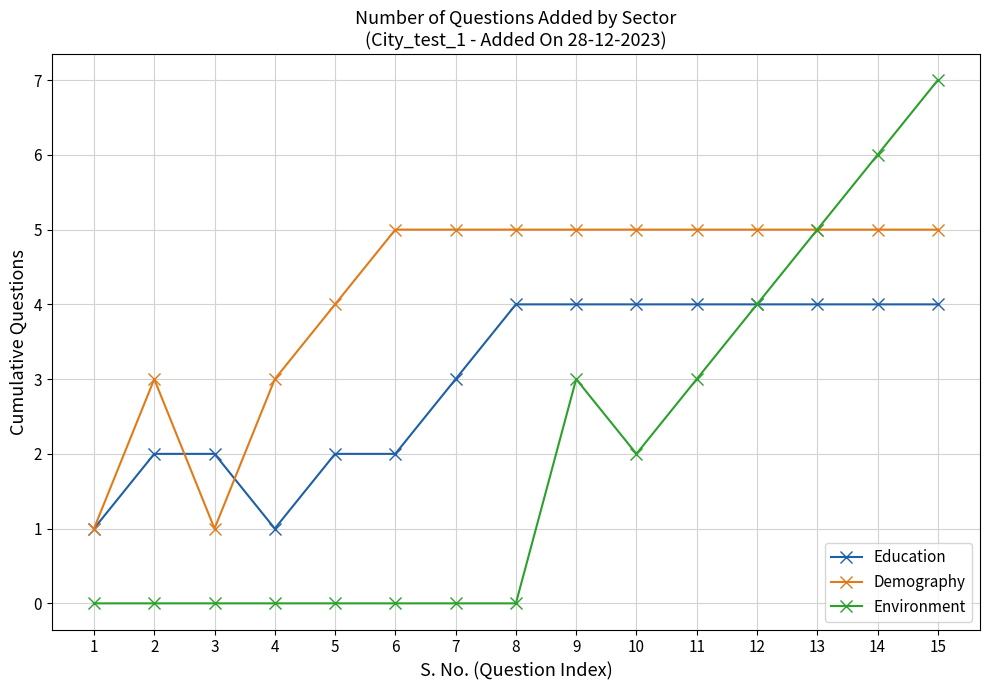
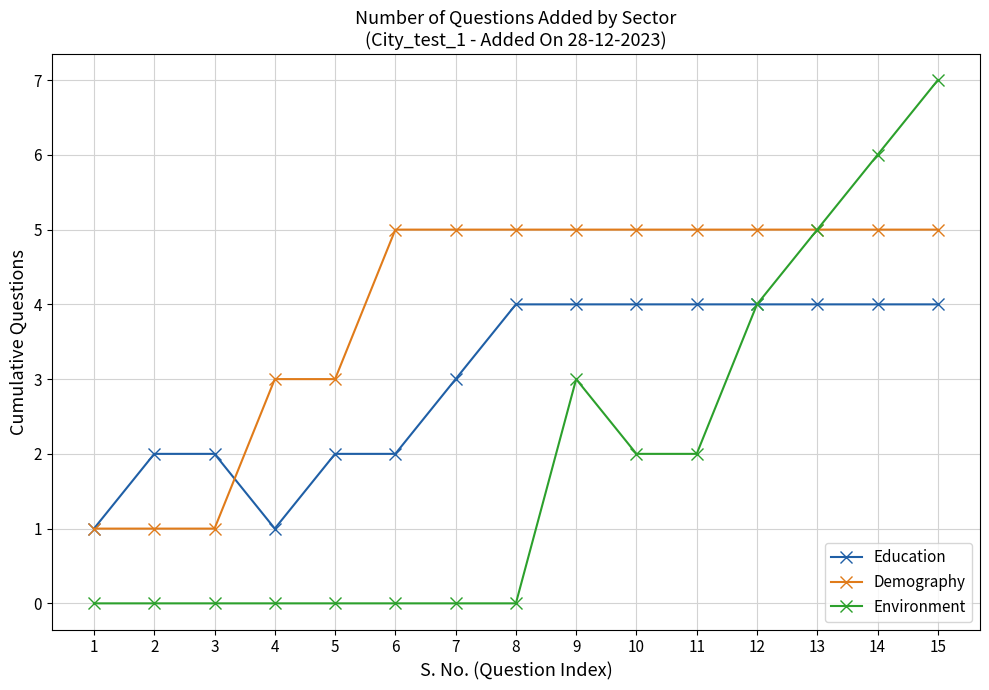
Demography, 2: 3 -> 1
Demography, 5: 4 -> 3
Environment, 11: 3 -> 2
